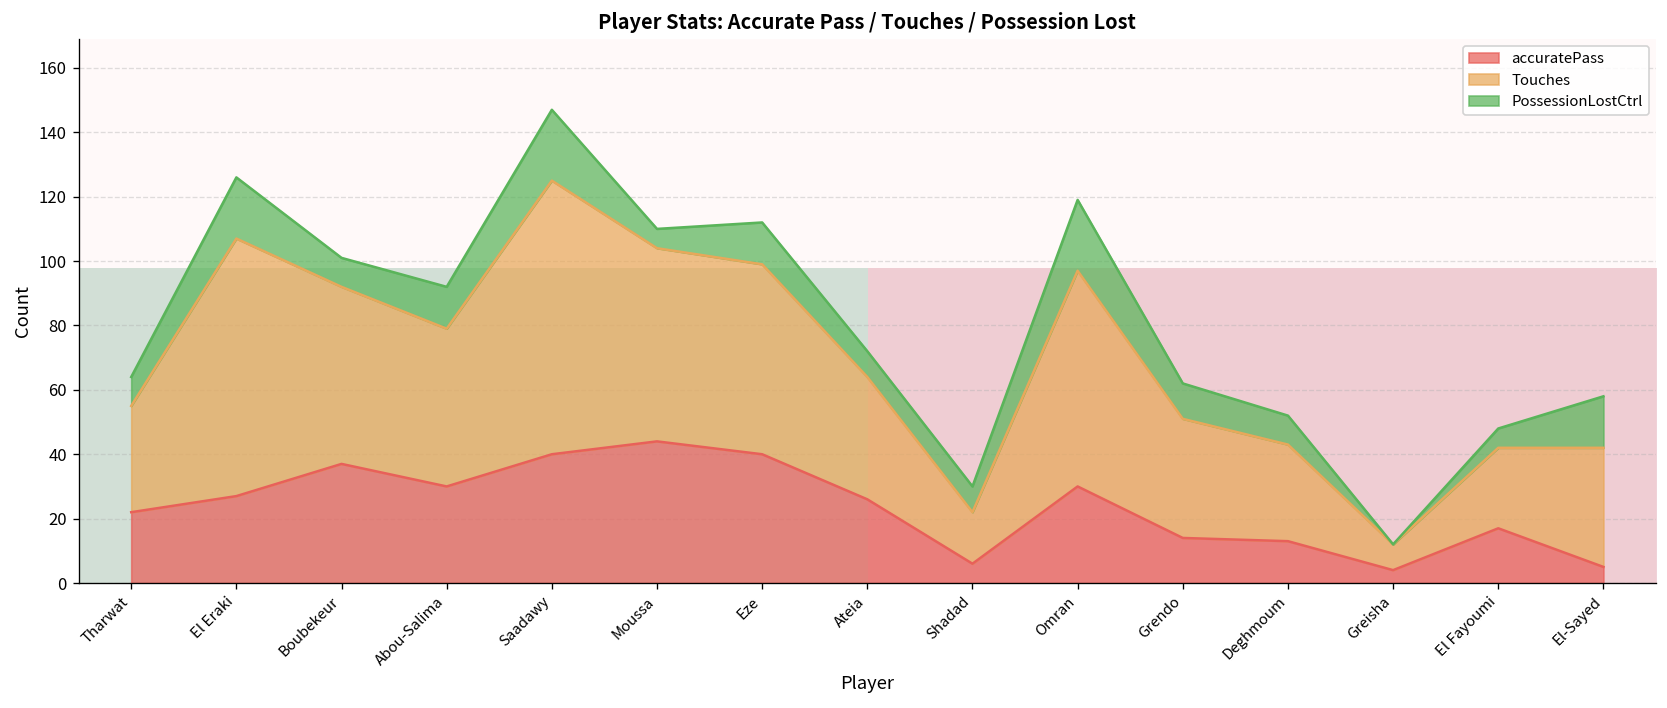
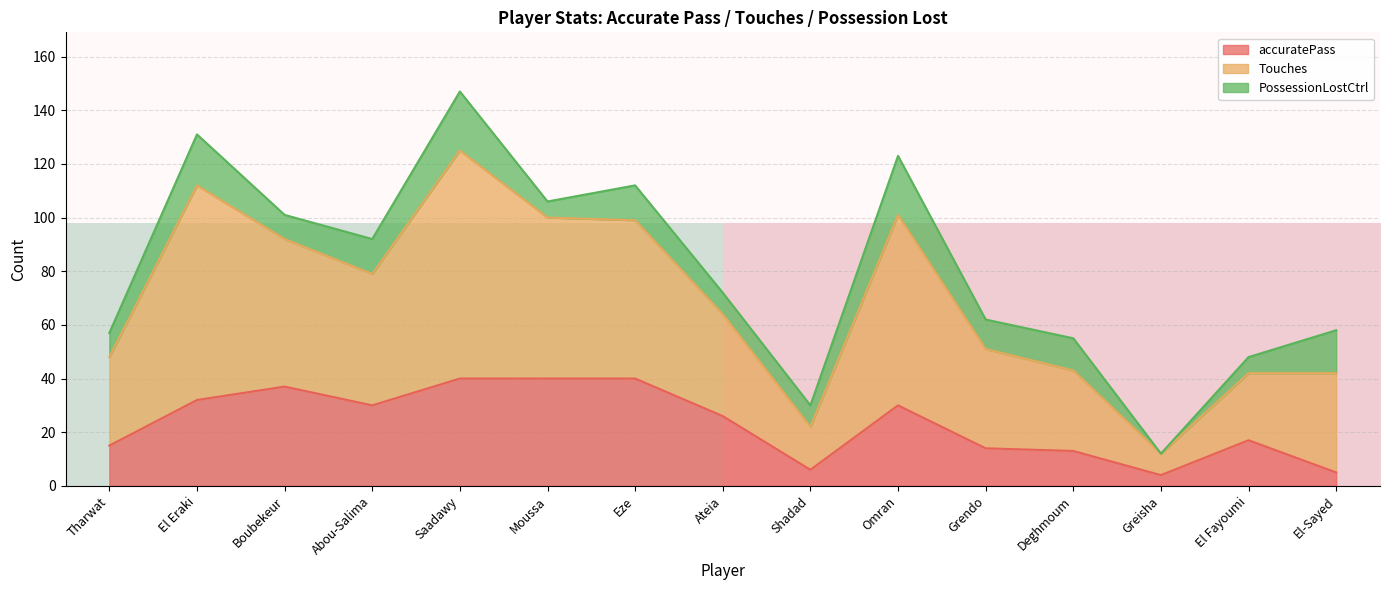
accuratePass, Tharwat: 22 -> 15
accuratePass, El Eraki: 27 -> 32
accuratePass, Moussa: 44 -> 40
Touches, Omran: 67 -> 71
PossessionLostCtrl, Deghmoum: 9 -> 12
